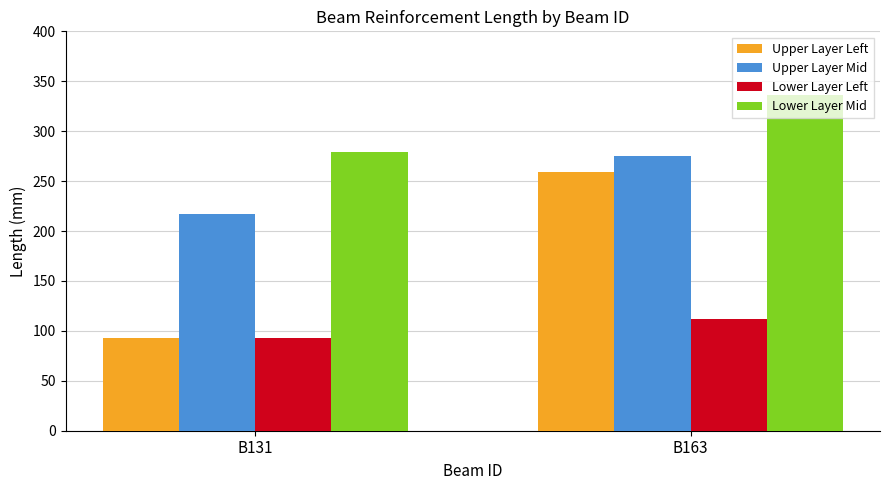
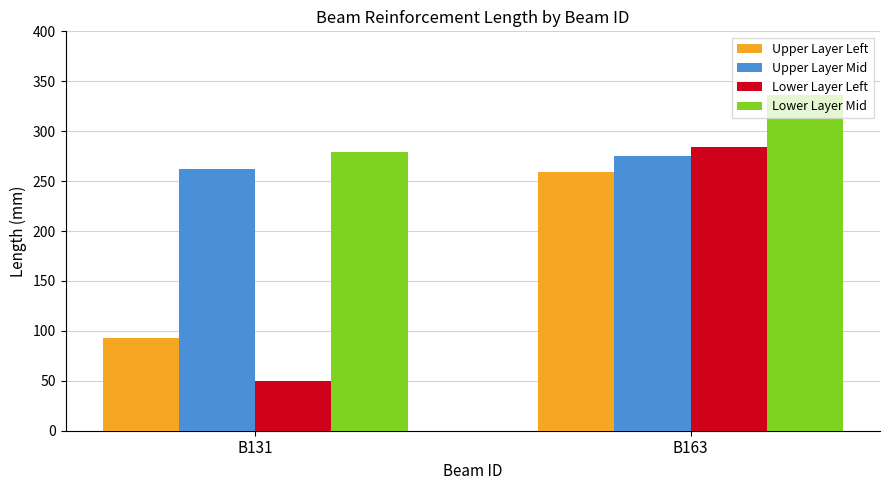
Upper Layer Mid, B131: 220 -> 260
Lower Layer Left, B131: 90 -> 50
Lower Layer Left, B163: 110 -> 280
